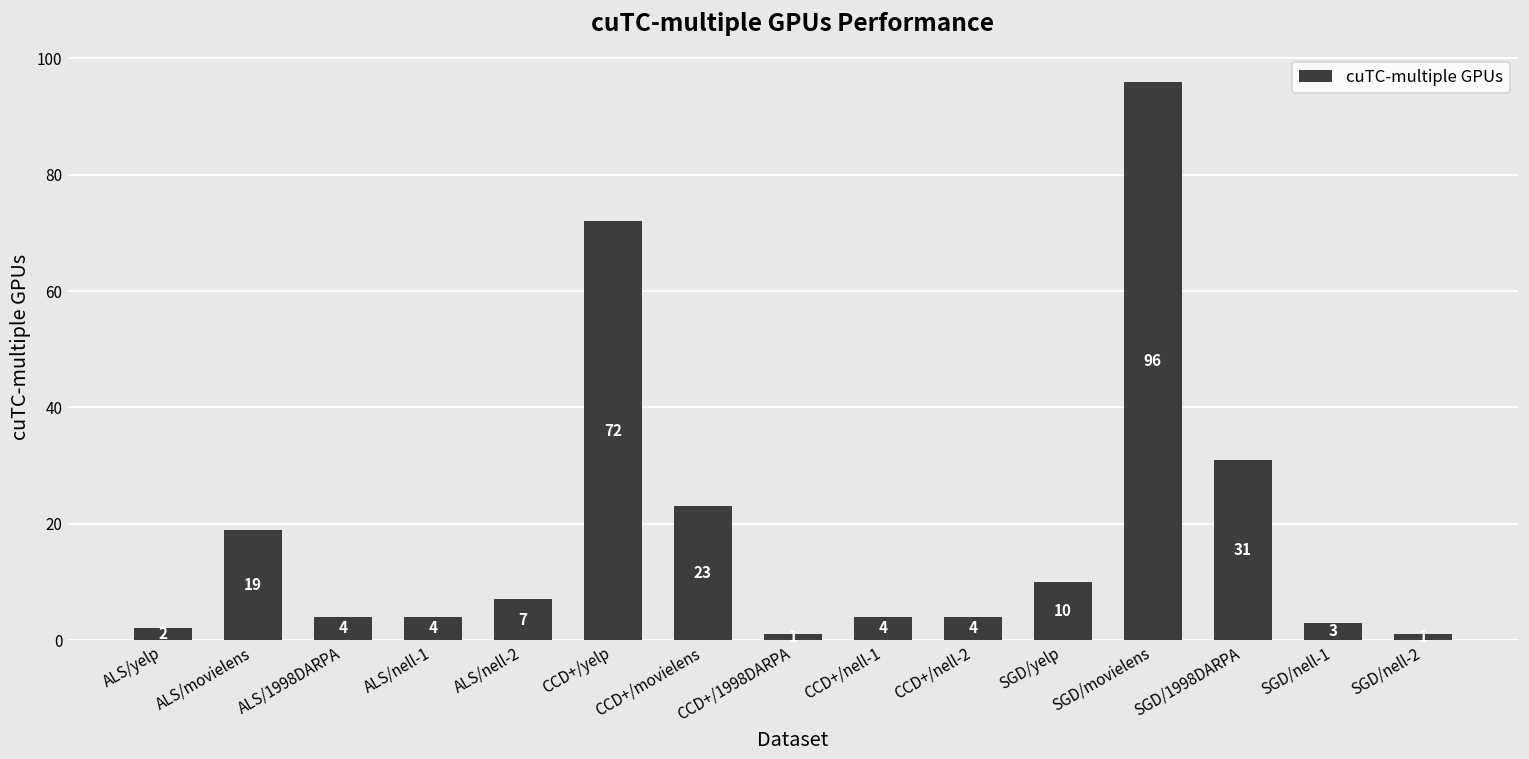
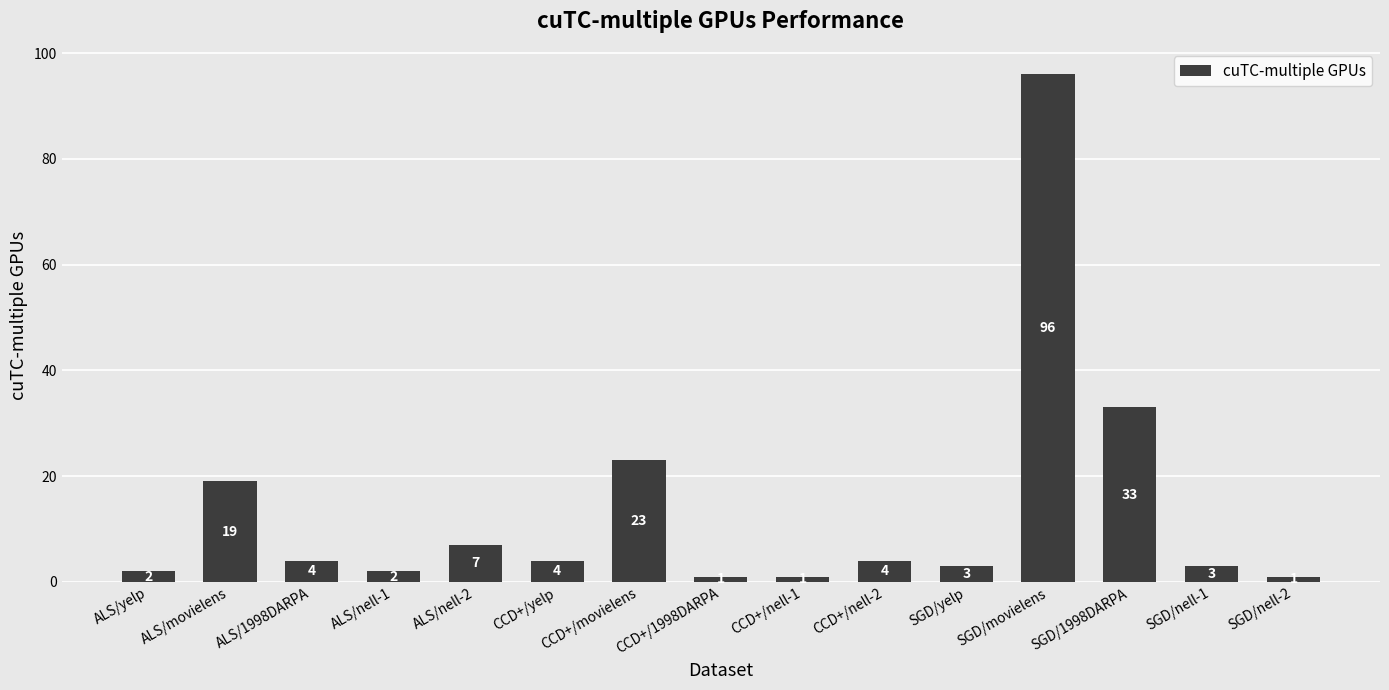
ALS/nell-1: 4 -> 2
CCD+/yelp: 72 -> 4
CCD+/nell-1: 4 -> 1
SGD/yelp: 10 -> 3
SGD/1998DARPA: 31 -> 33
